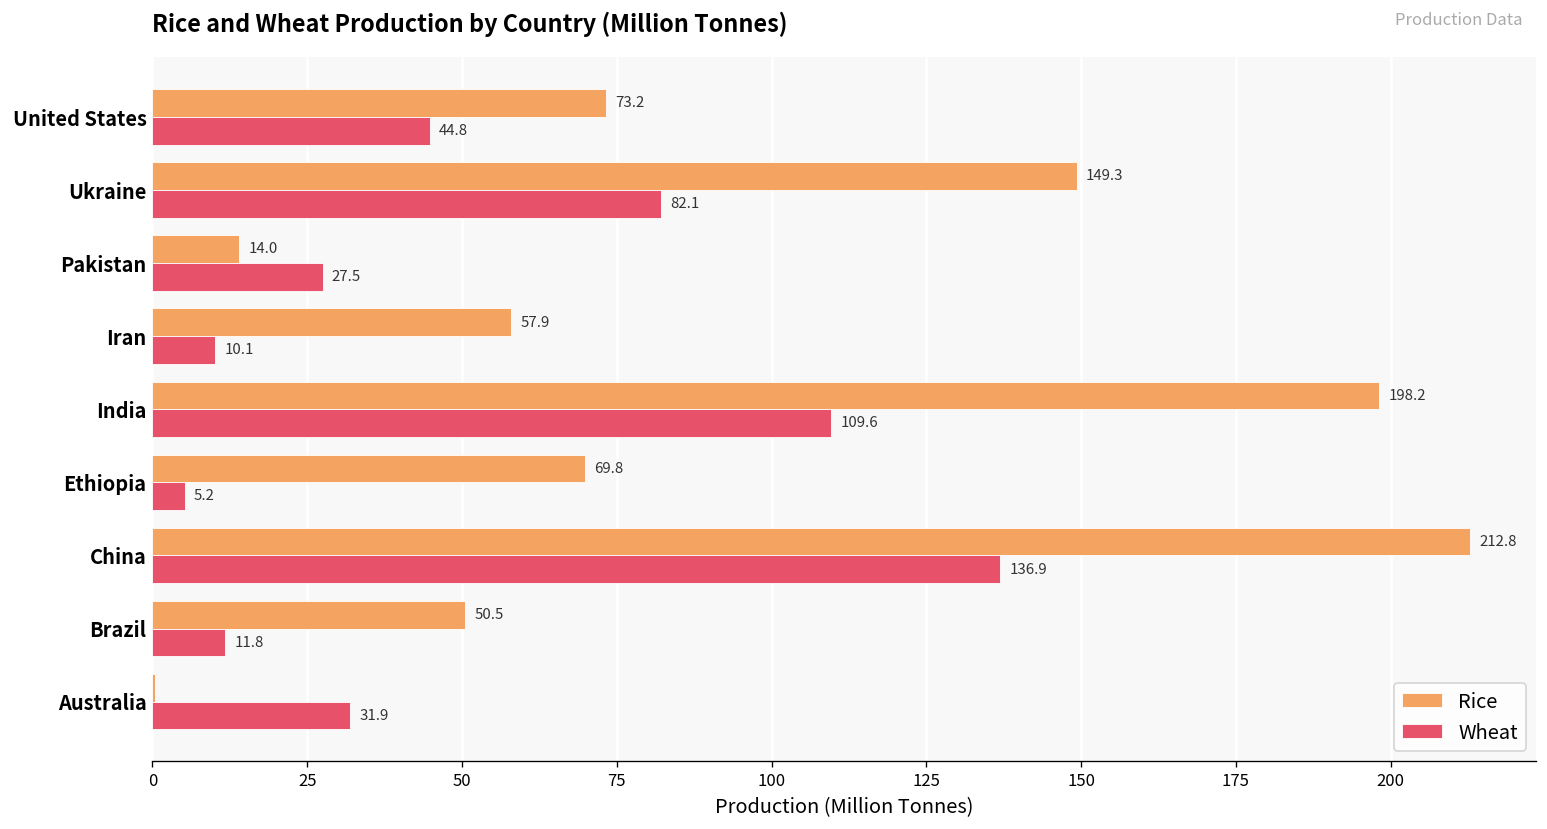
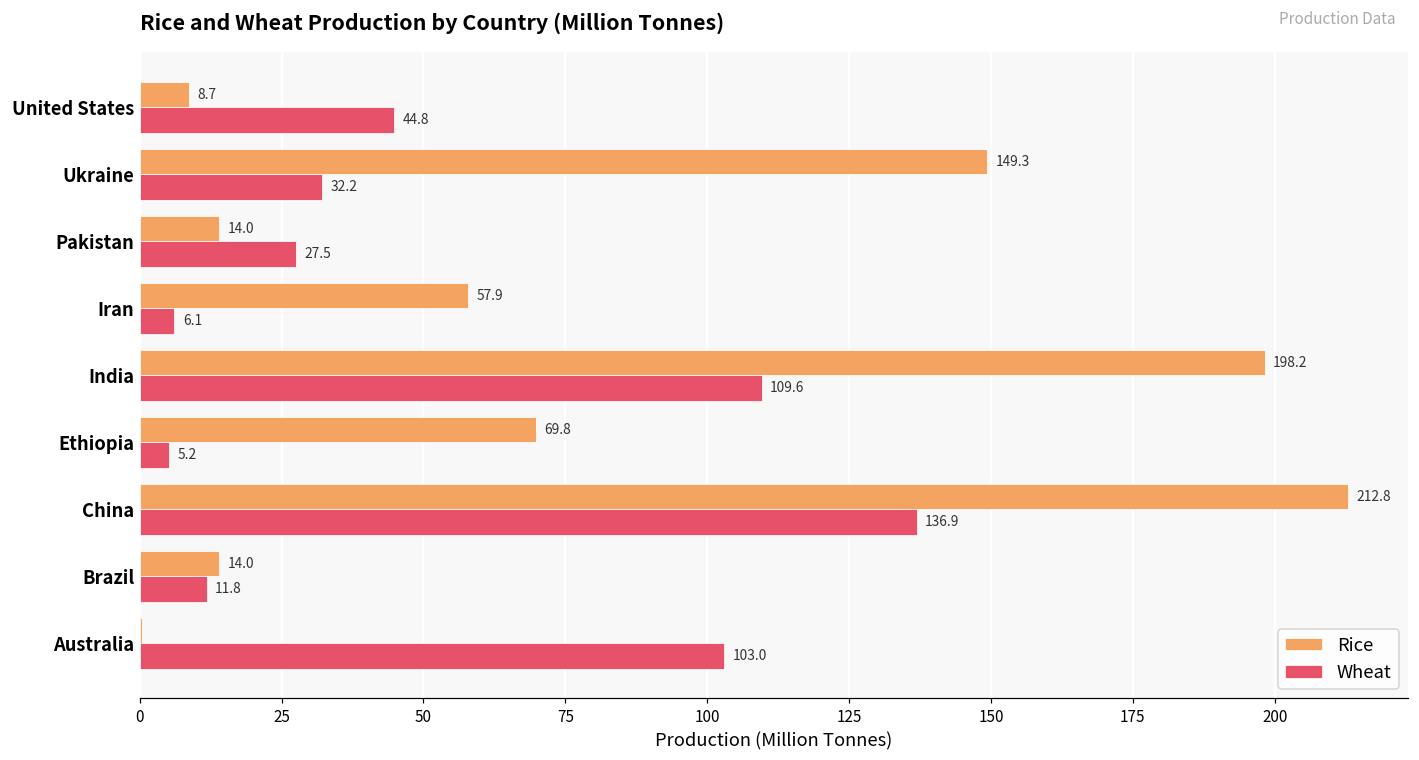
Rice, United States: 73.2 -> 8.7
Wheat, Ukraine: 82.1 -> 32.2
Wheat, Iran: 10.1 -> 6.1
Rice, Brazil: 50.5 -> 14.0
Wheat, Australia: 31.9 -> 103.0
